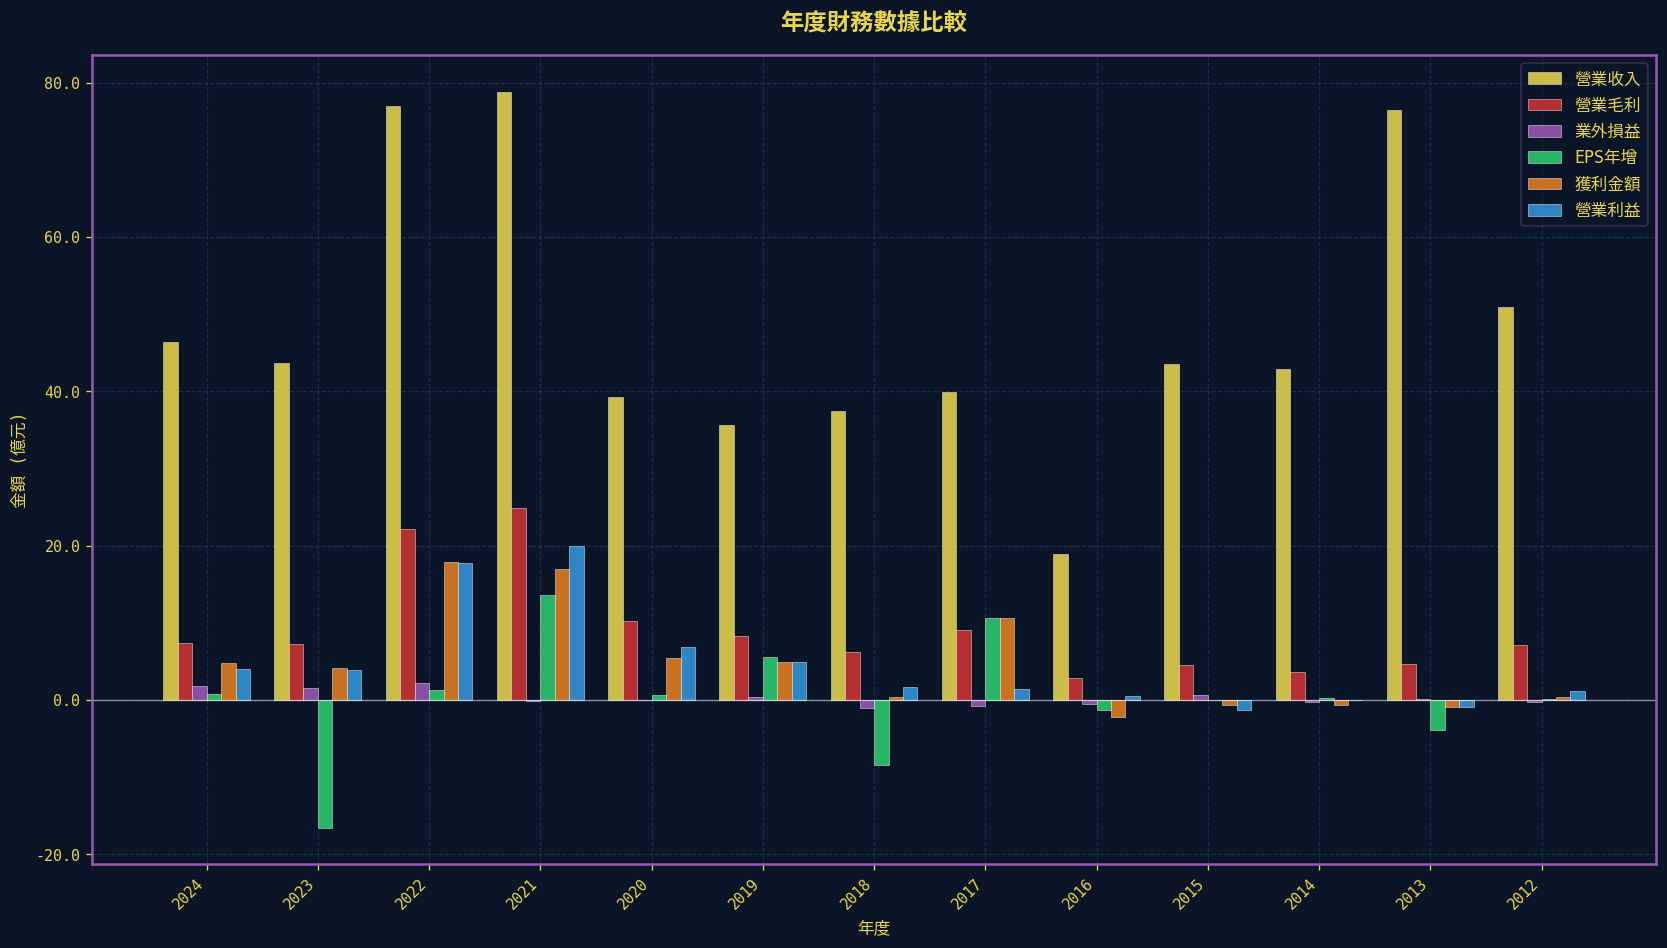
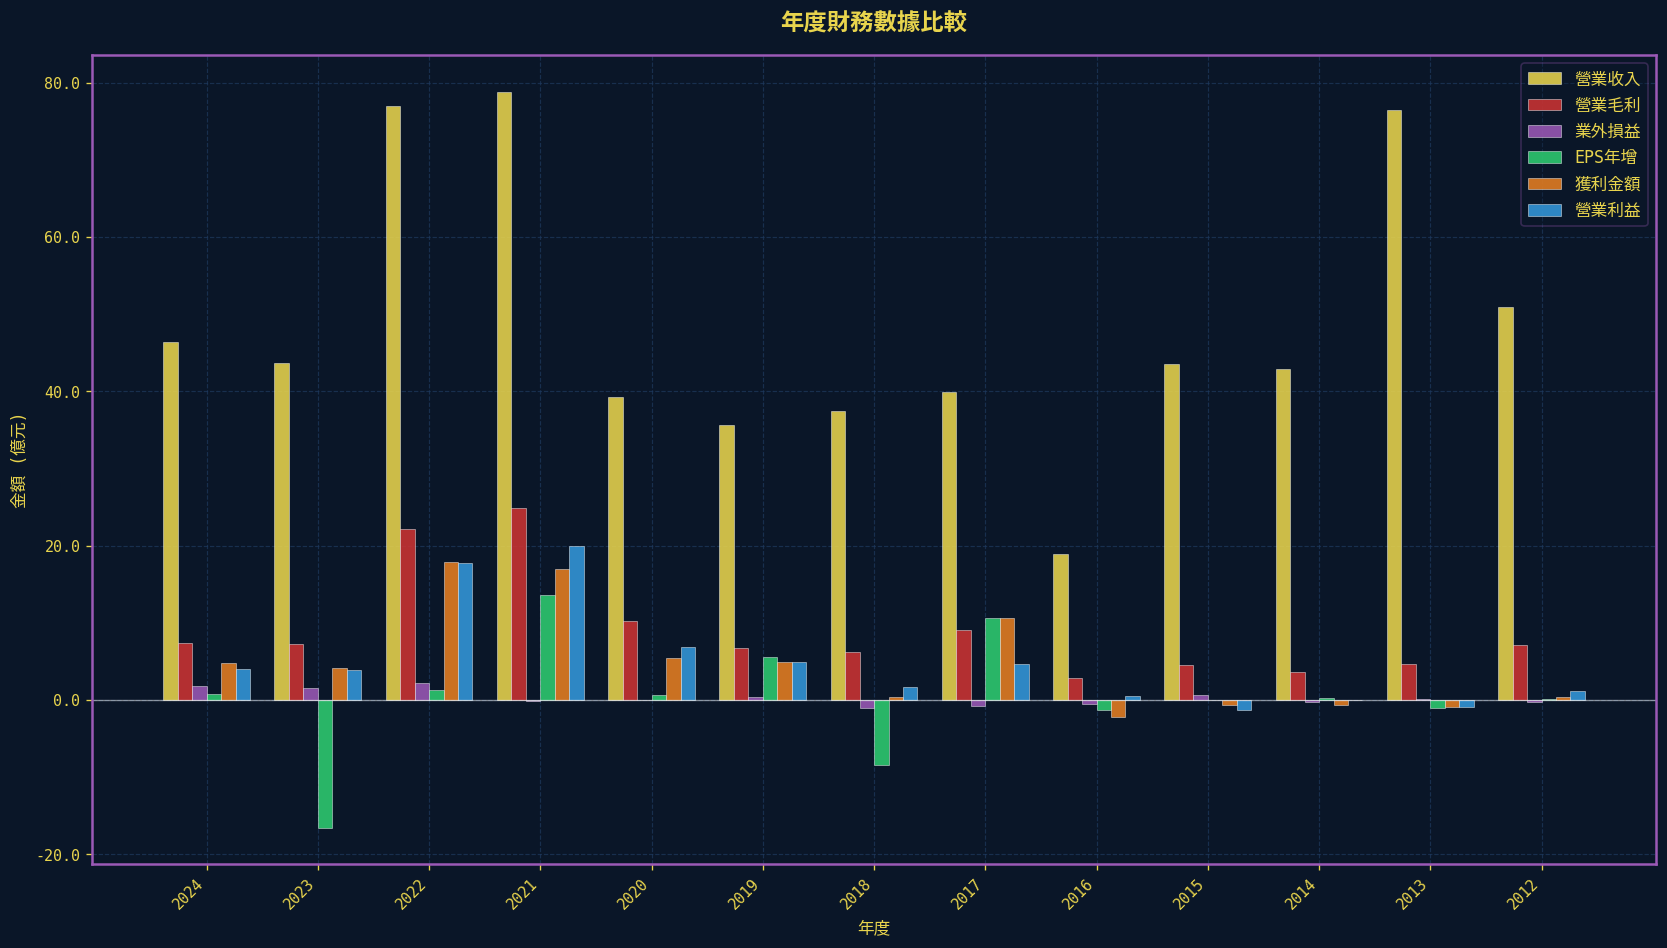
營業毛利, 2019: 8 -> 7
營業利益, 2017: 1 -> 5
EPS年增, 2013: -4 -> -1
